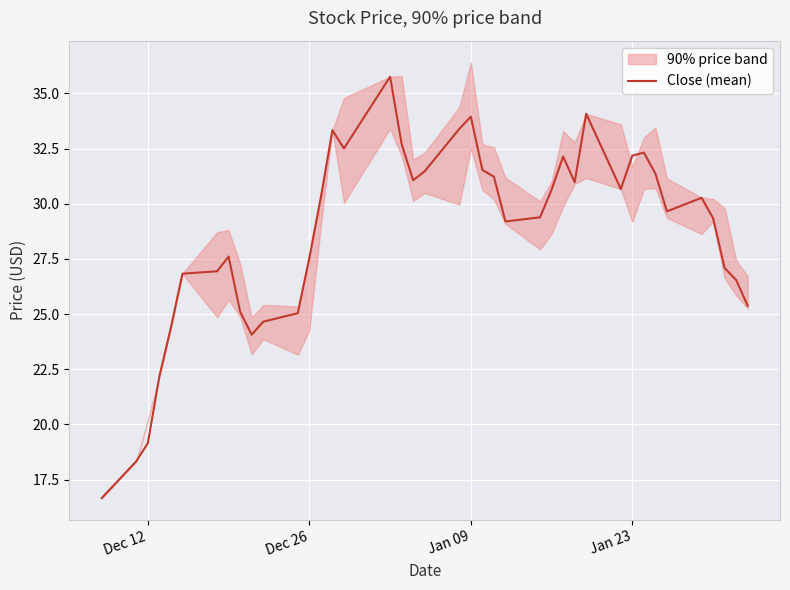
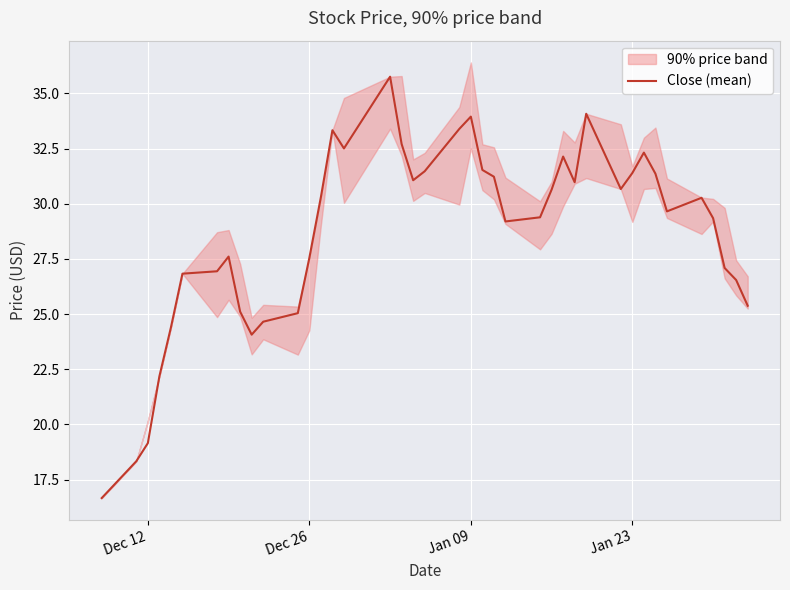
Close (mean), Jan 23: 32.2 -> 31.4
